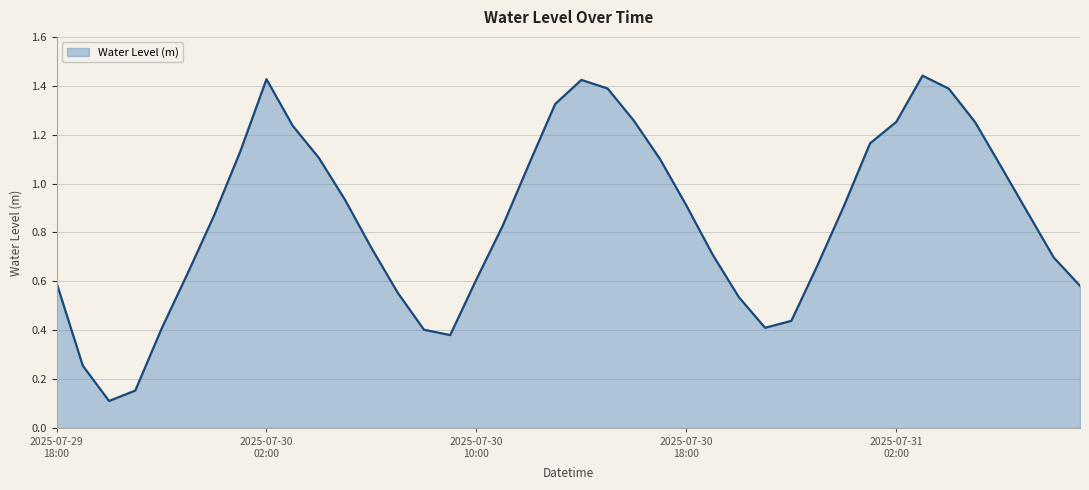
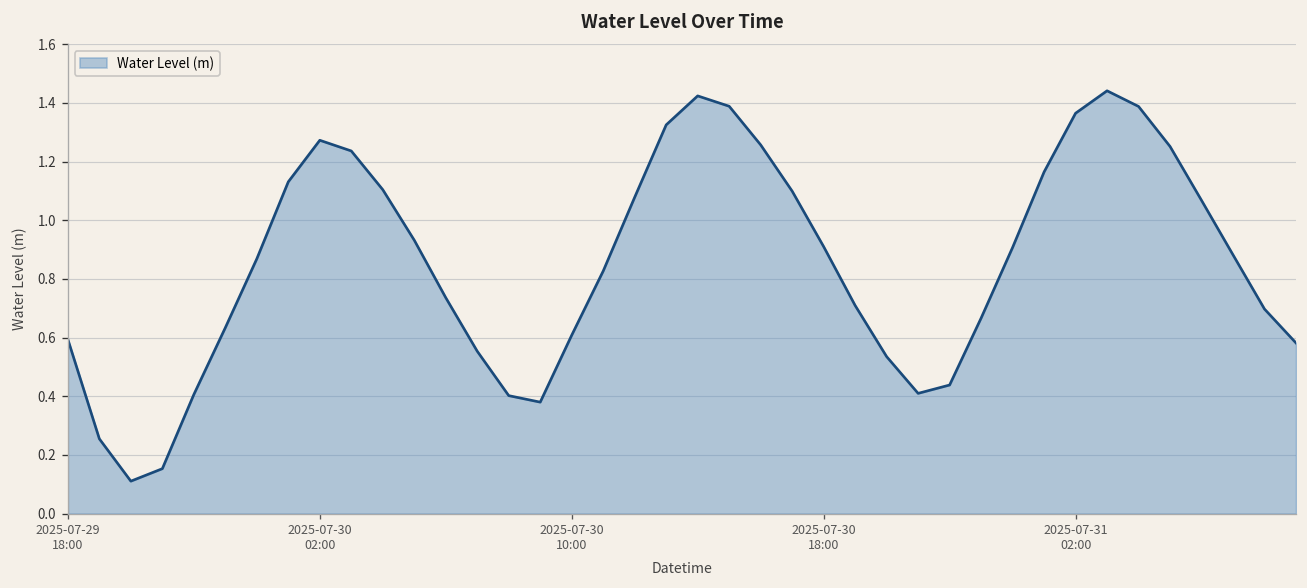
2025-07-30 02:00: 1.43 -> 1.27
2025-07-31 02:00: 1.25 -> 1.36
